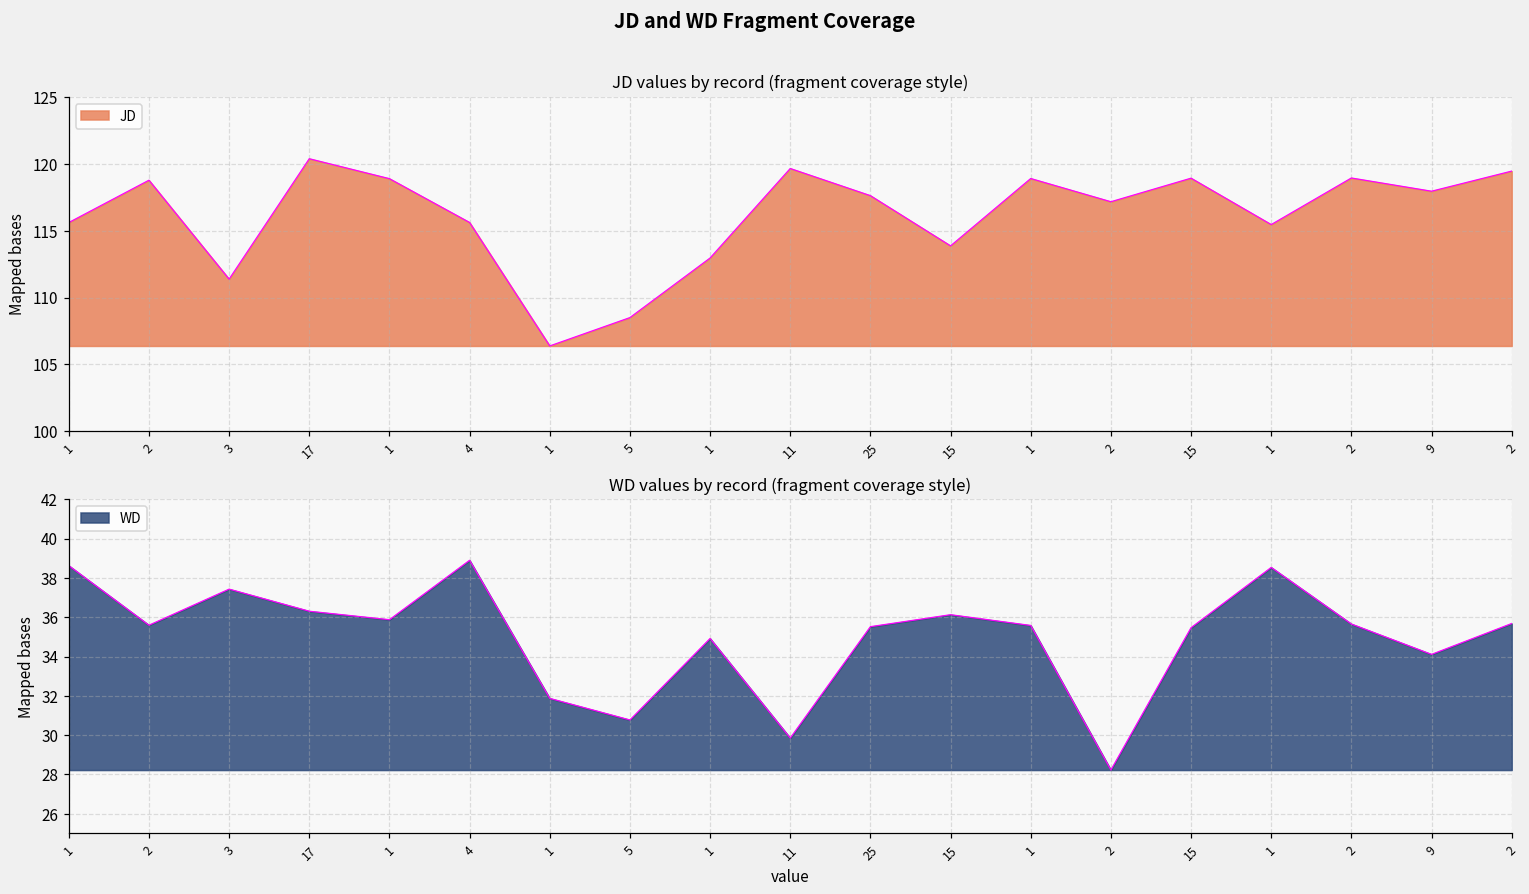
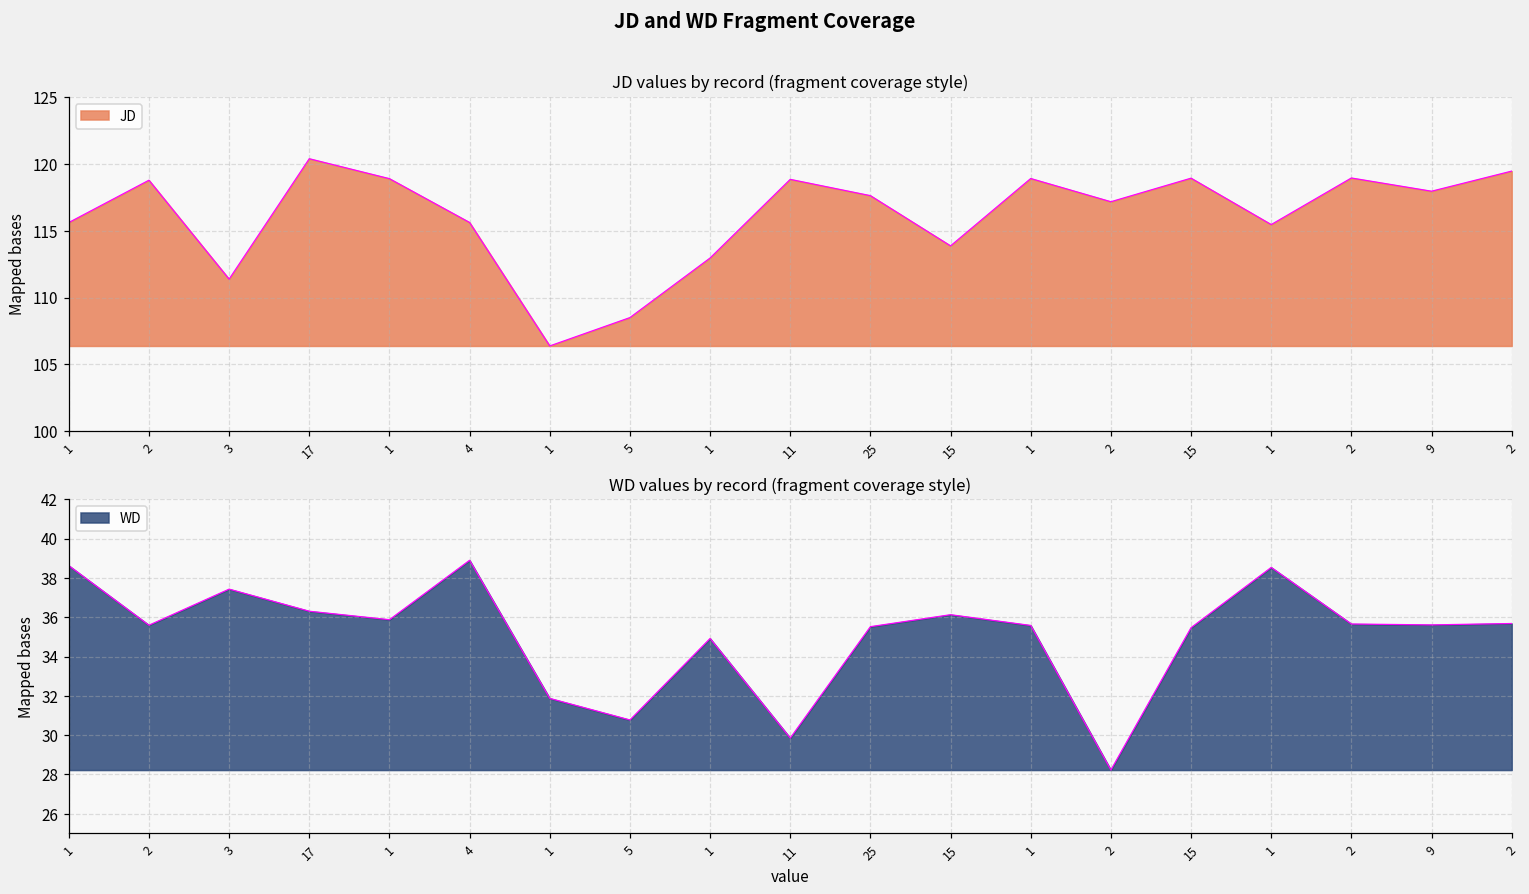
JD values by record (fragment coverage style), 11: 119.7 -> 118.8
WD values by record (fragment coverage style), 9: 34.1 -> 35.6
